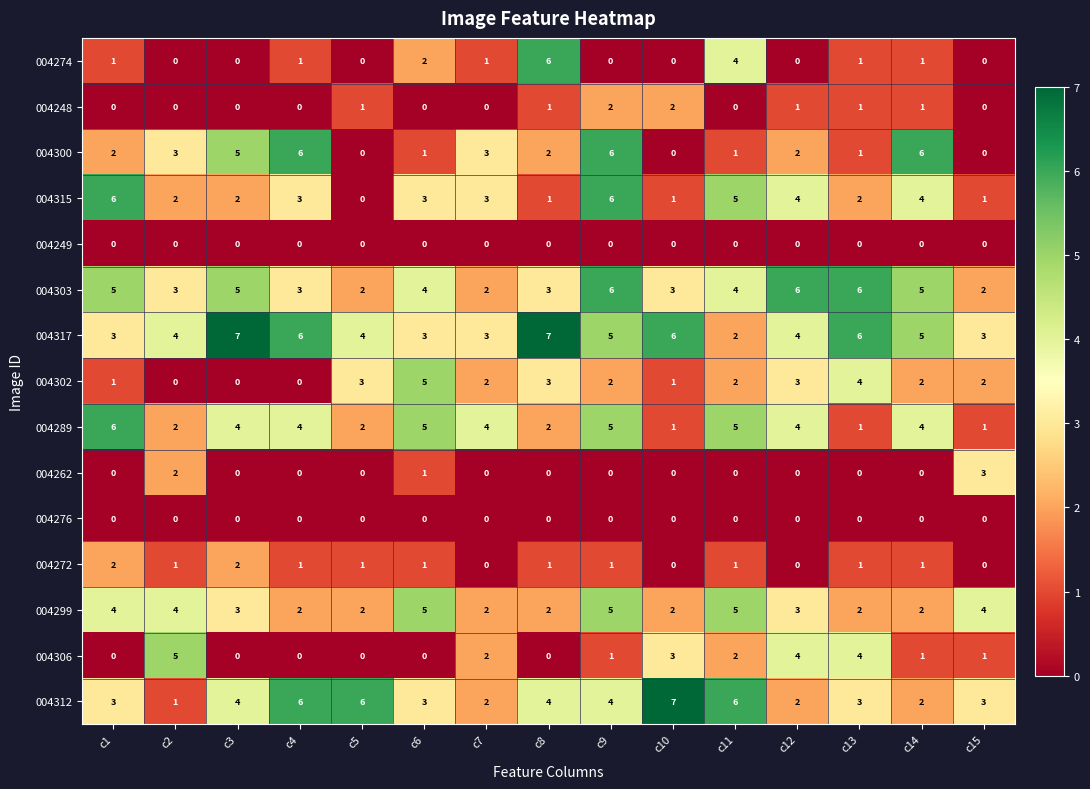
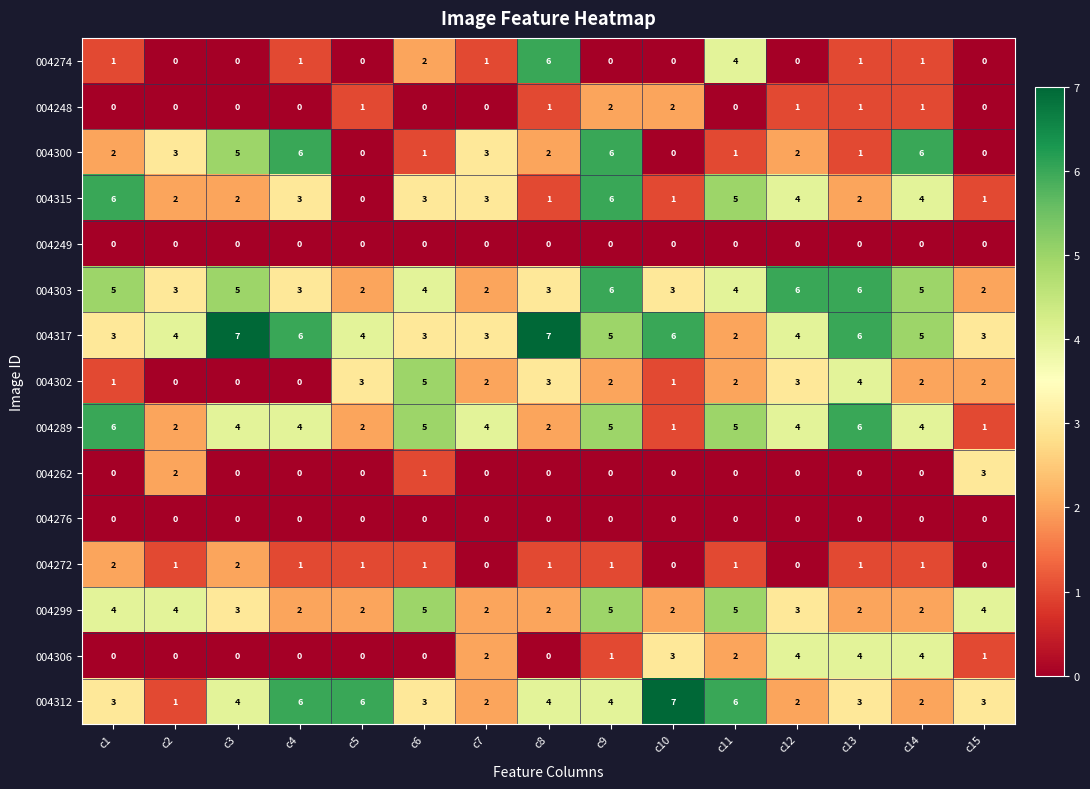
004289, c13: 1 -> 6
004306, c2: 5 -> 0
004306, c14: 1 -> 4
